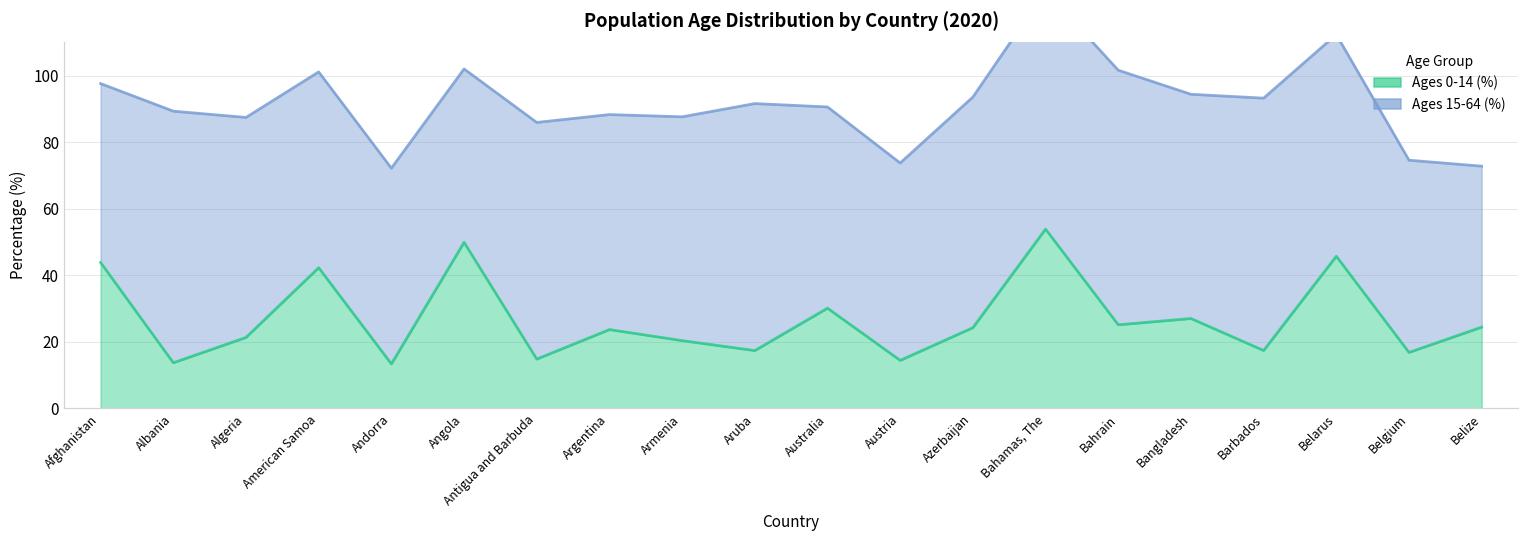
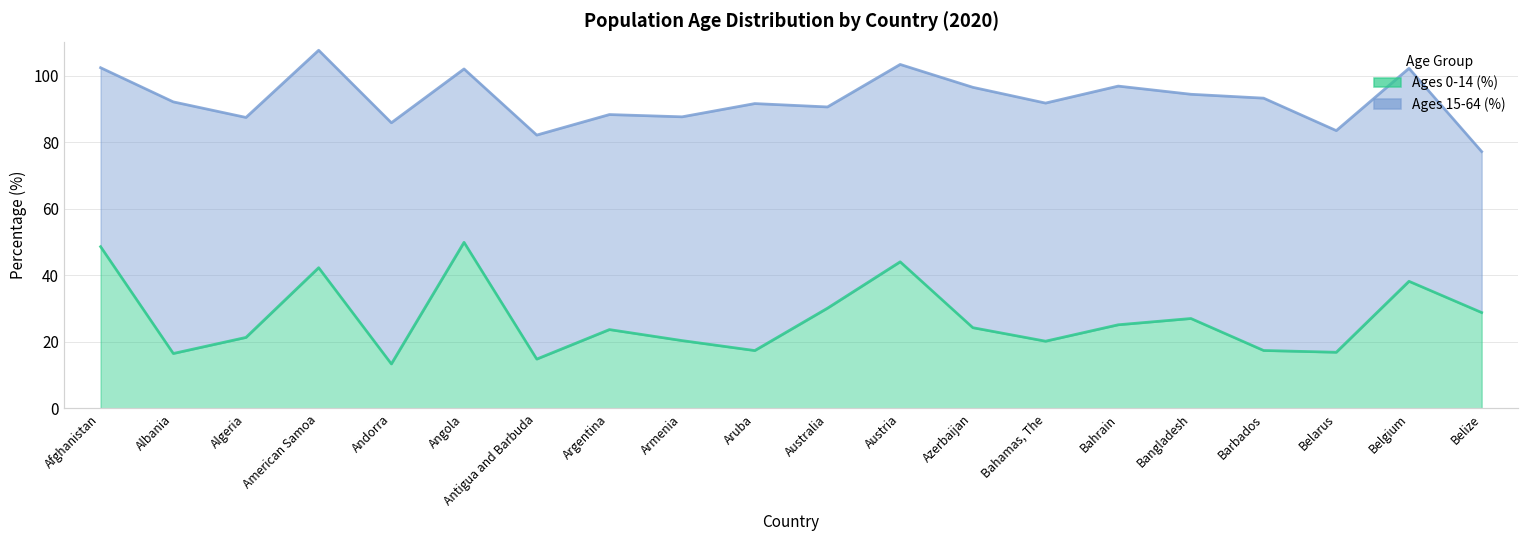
Ages 0-14 (%), Afghanistan: 44 -> 49
Ages 0-14 (%), Albania: 14 -> 16
Ages 15-64 (%), American Samoa: 59 -> 65
Ages 15-64 (%), Andorra: 59 -> 72
Ages 15-64 (%), Antigua and Barbuda: 71 -> 67
Ages 0-14 (%), Austria: 14 -> 44
Ages 15-64 (%), Azerbaijan: 69 -> 72
Ages 0-14 (%), Bahamas, The: 54 -> 20
Ages 15-64 (%), Bahrain: 77 -> 72
Ages 0-14 (%), Belarus: 46 -> 17
Ages 0-14 (%), Belgium: 17 -> 38
Ages 15-64 (%), Belgium: 58 -> 64
Ages 0-14 (%), Belize: 24 -> 29
